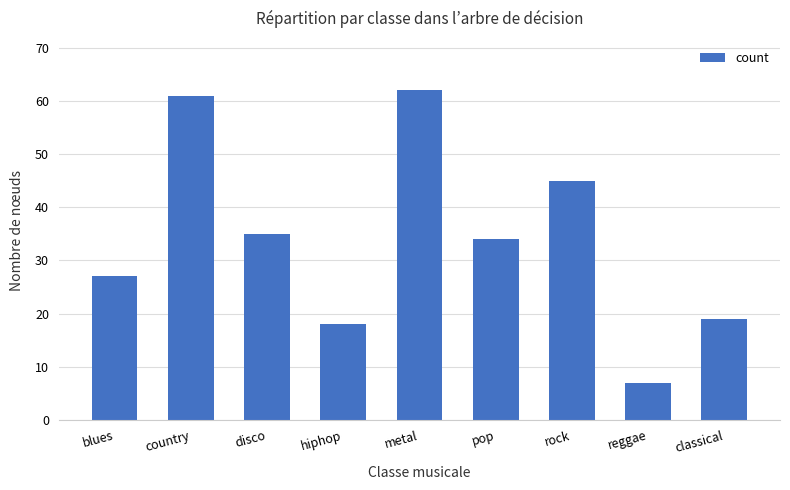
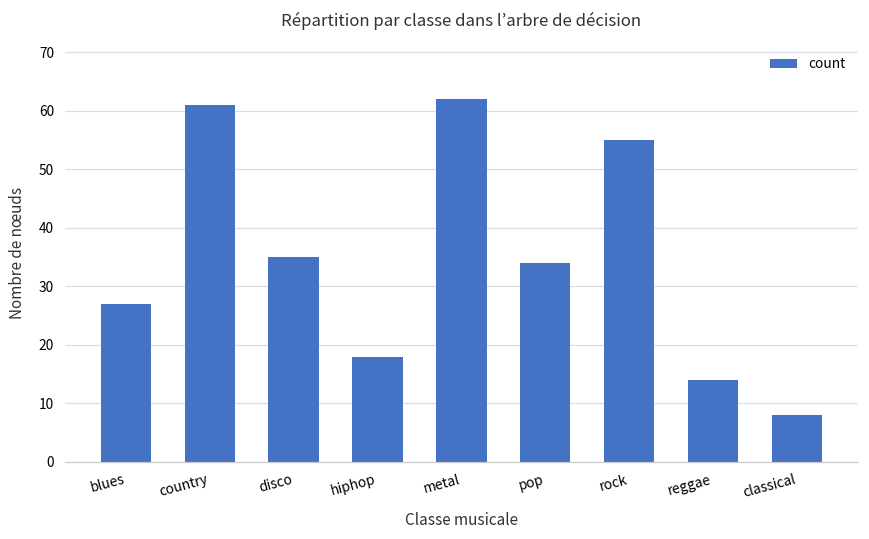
rock: 45 -> 55
reggae: 7 -> 14
classical: 19 -> 8
